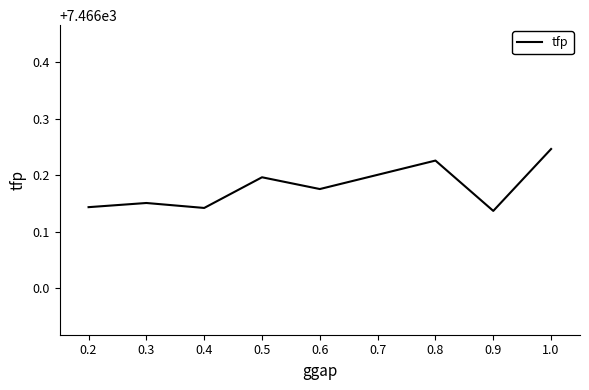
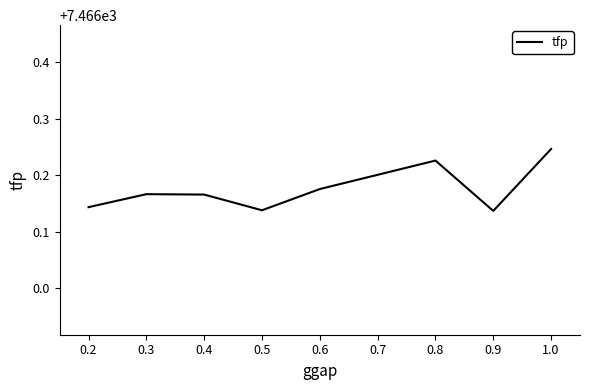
0.3: 7466.15 -> 7466.17
0.4: 7466.14 -> 7466.17
0.5: 7466.20 -> 7466.14
